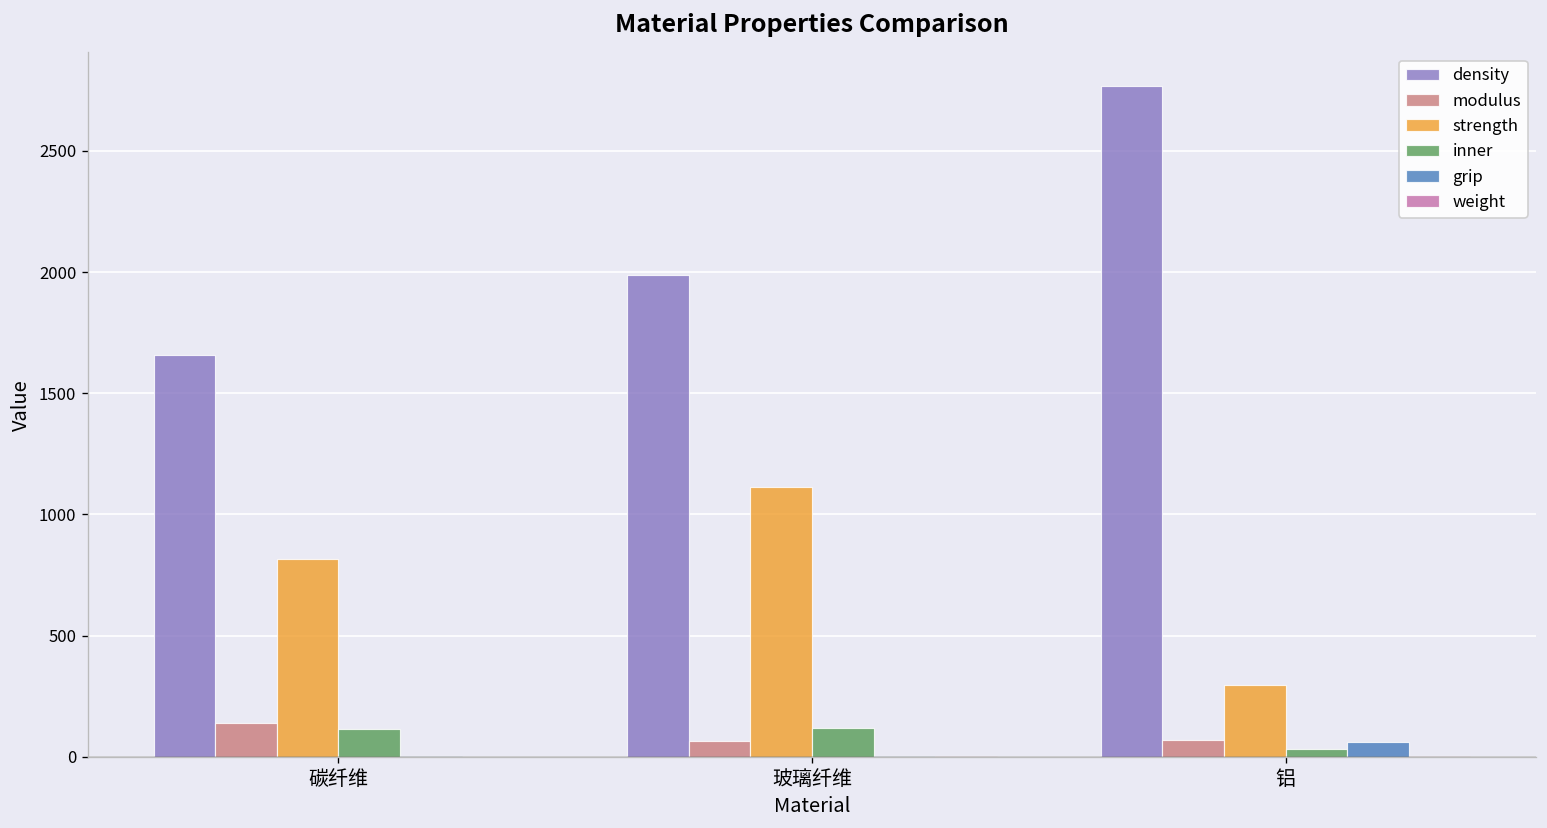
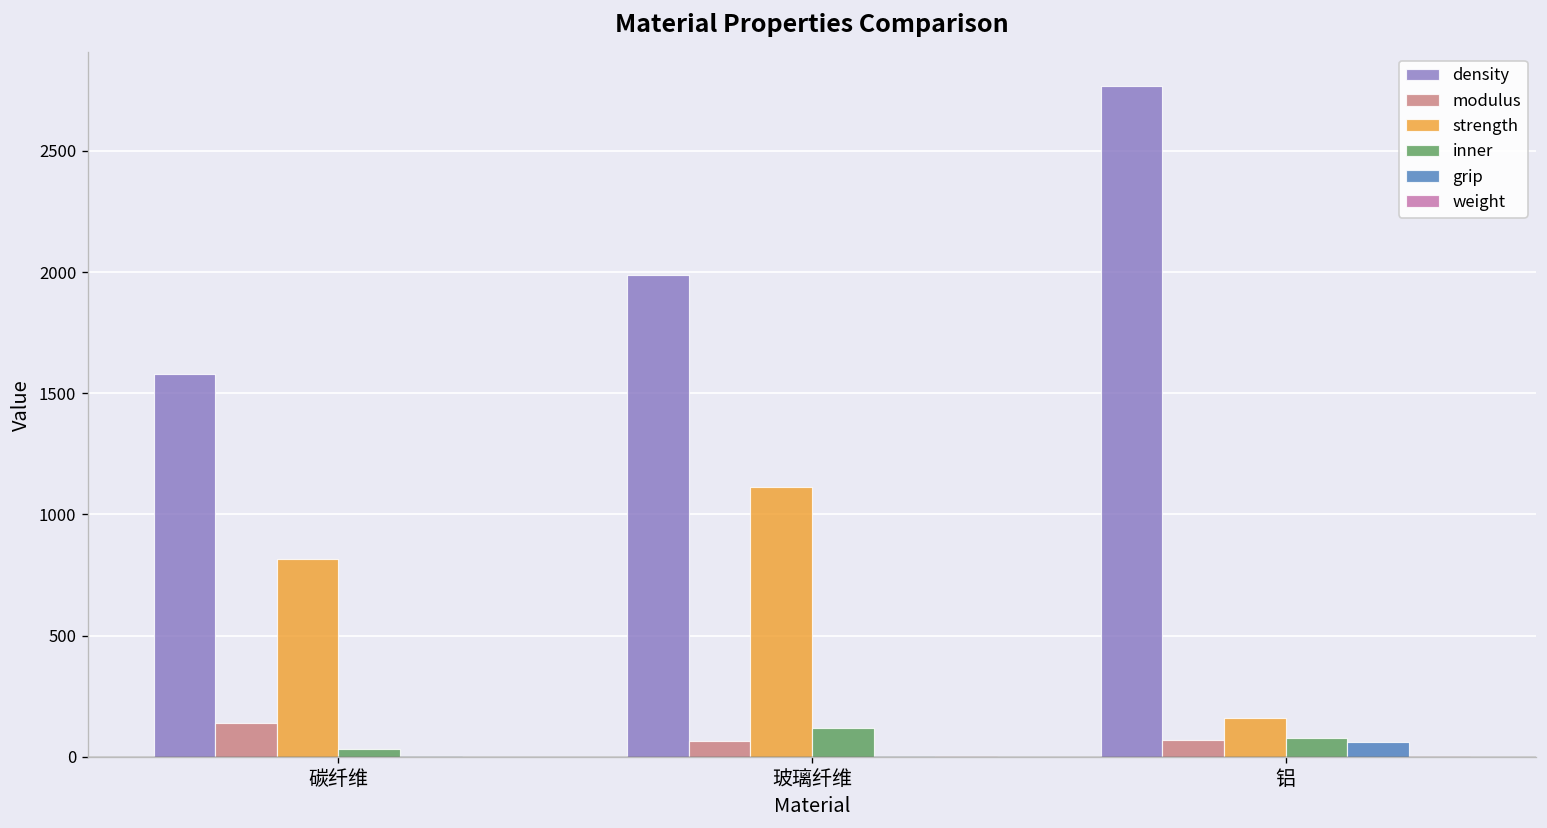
density, 碳纤维: 1660 -> 1580
inner, 碳纤维: 110 -> 30
strength, 铝: 300 -> 160
inner, 铝: 30 -> 80
